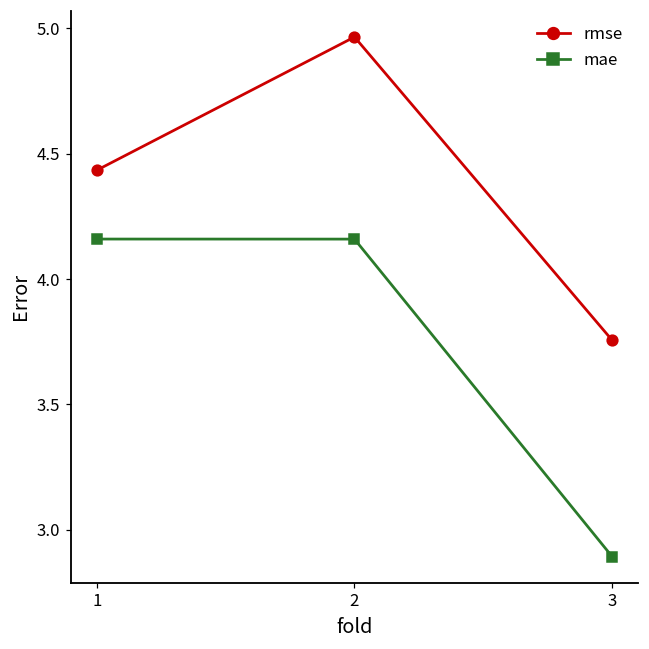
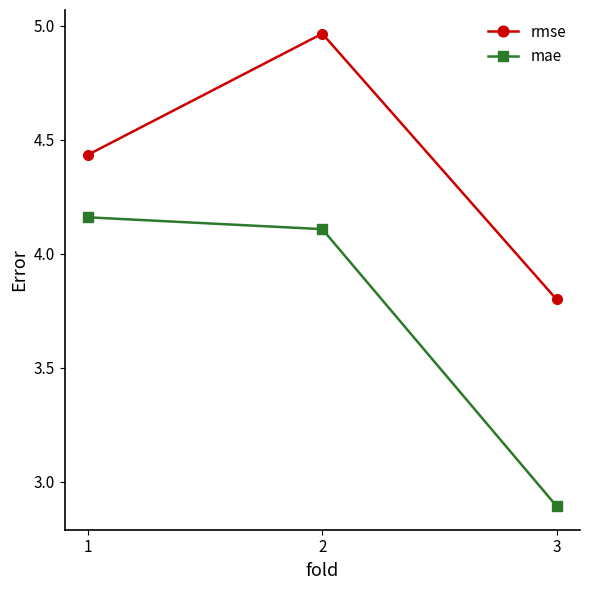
mae, 2: 4.16 -> 4.11
rmse, 3: 3.76 -> 3.80
